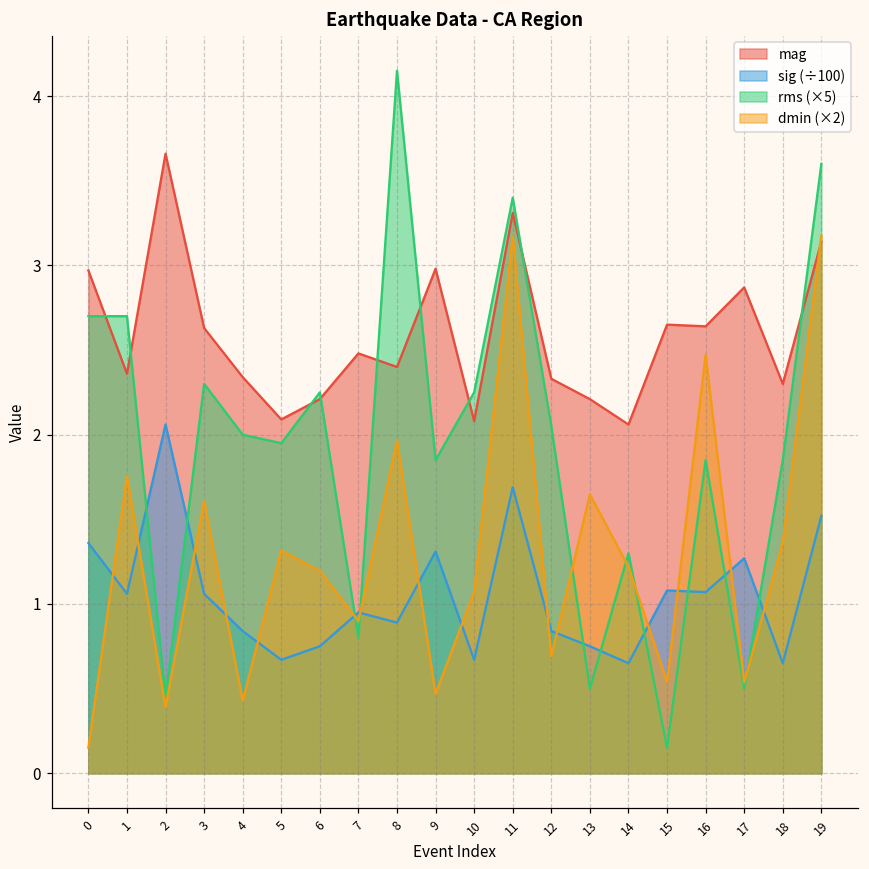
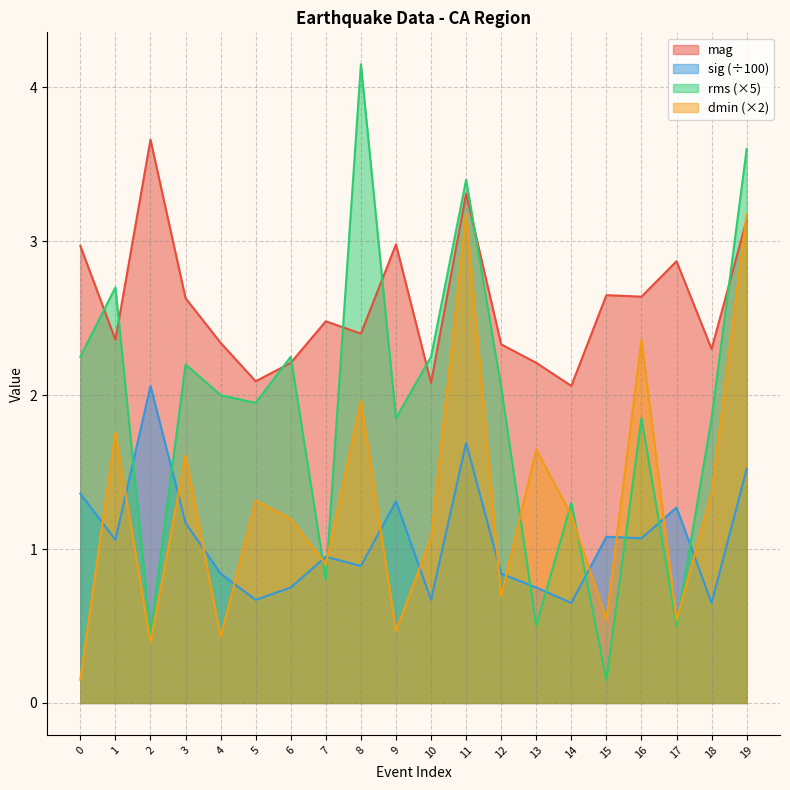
rms (×5), 0: 2.70 -> 2.25
sig (÷100), 3: 1.06 -> 1.17
rms (×5), 3: 2.30 -> 2.20
dmin (×2), 16: 2.47 -> 2.36
